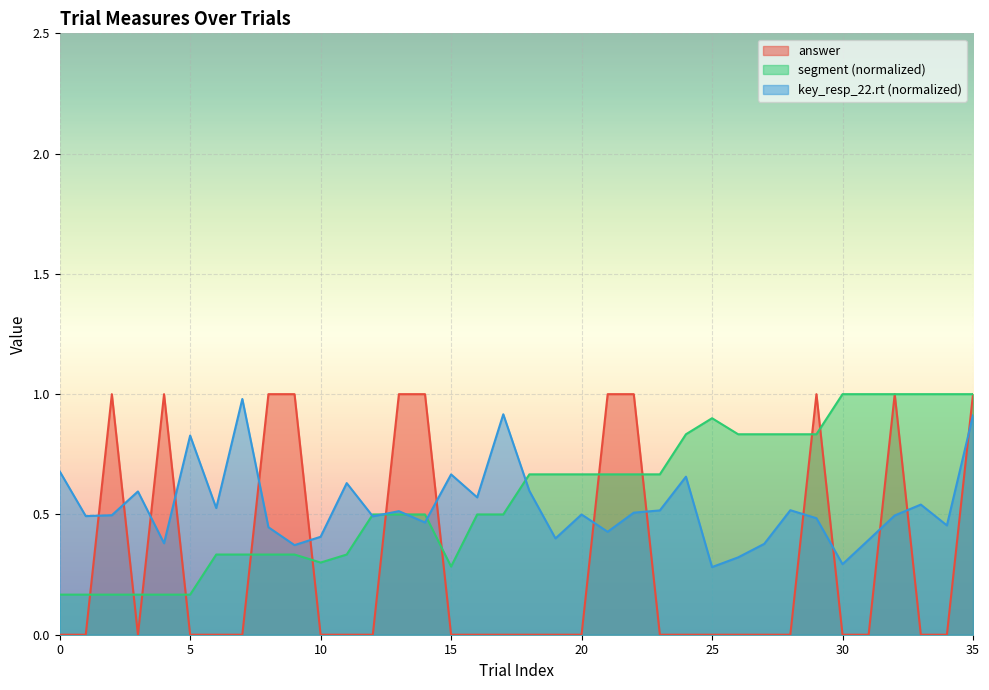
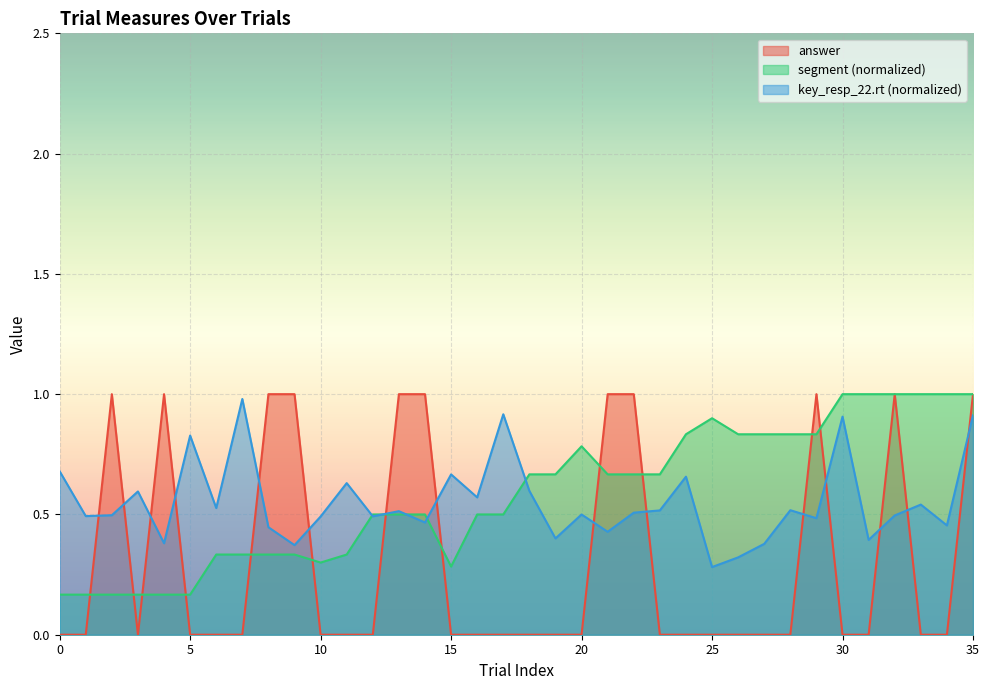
key_resp_22.rt (normalized), 10: 0.41 -> 0.49
segment (normalized), 20: 0.67 -> 0.78
key_resp_22.rt (normalized), 30: 0.29 -> 0.91
